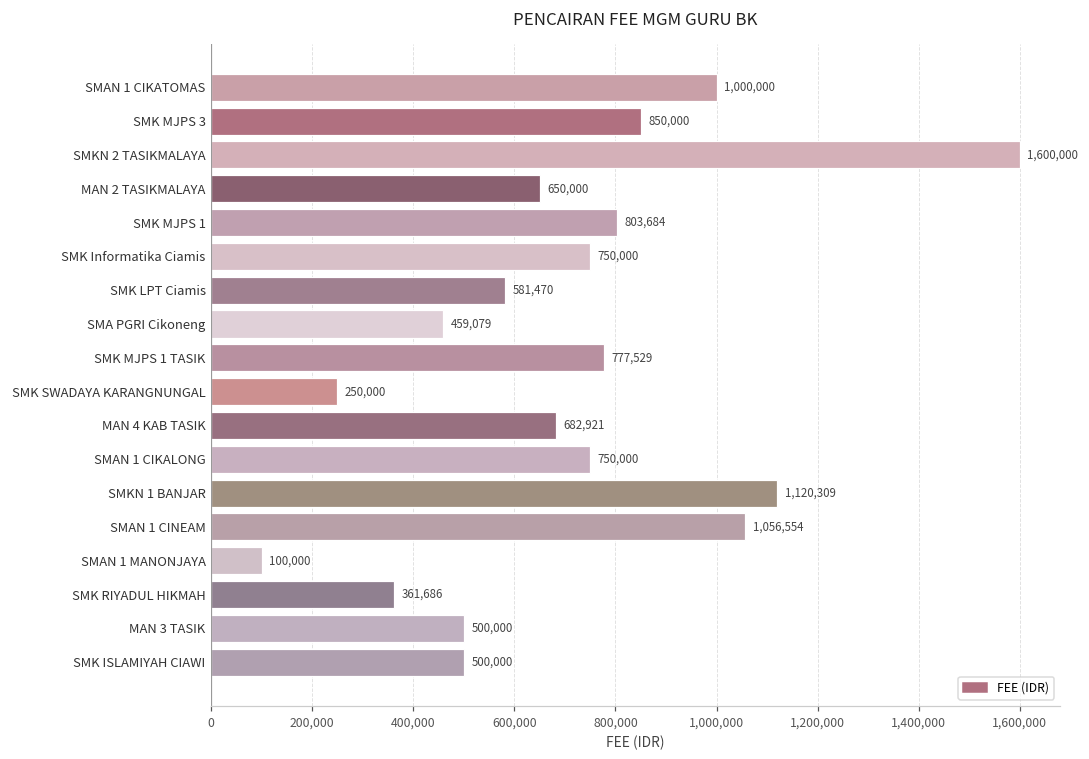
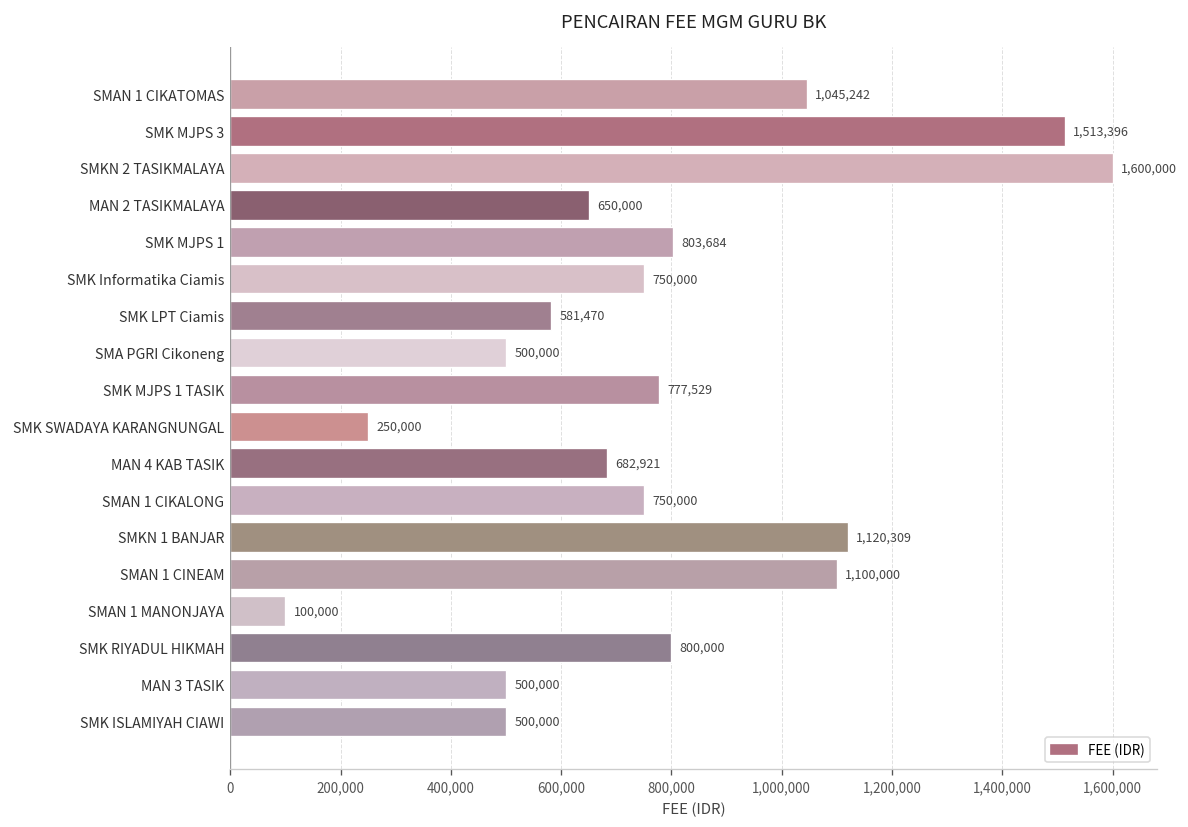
SMAN 1 CIKATOMAS: 1,000,000 -> 1,045,242
SMK MJPS 3: 850,000 -> 1,513,396
SMA PGRI Cikoneng: 459,079 -> 500,000
SMAN 1 CINEAM: 1,056,554 -> 1,100,000
SMK RIYADUL HIKMAH: 361,686 -> 800,000
